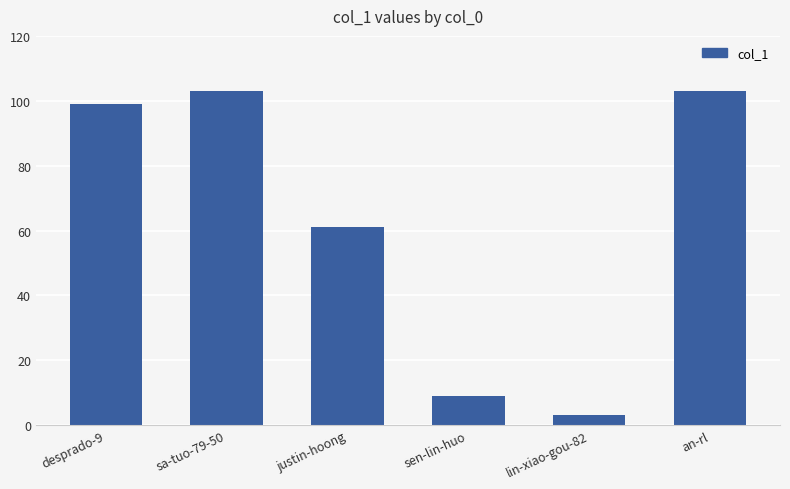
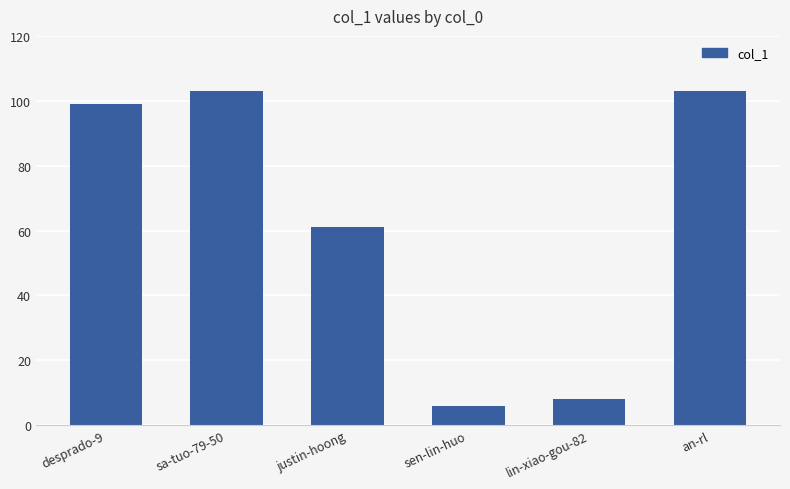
sen-lin-huo: 9 -> 6
lin-xiao-gou-82: 3 -> 8
